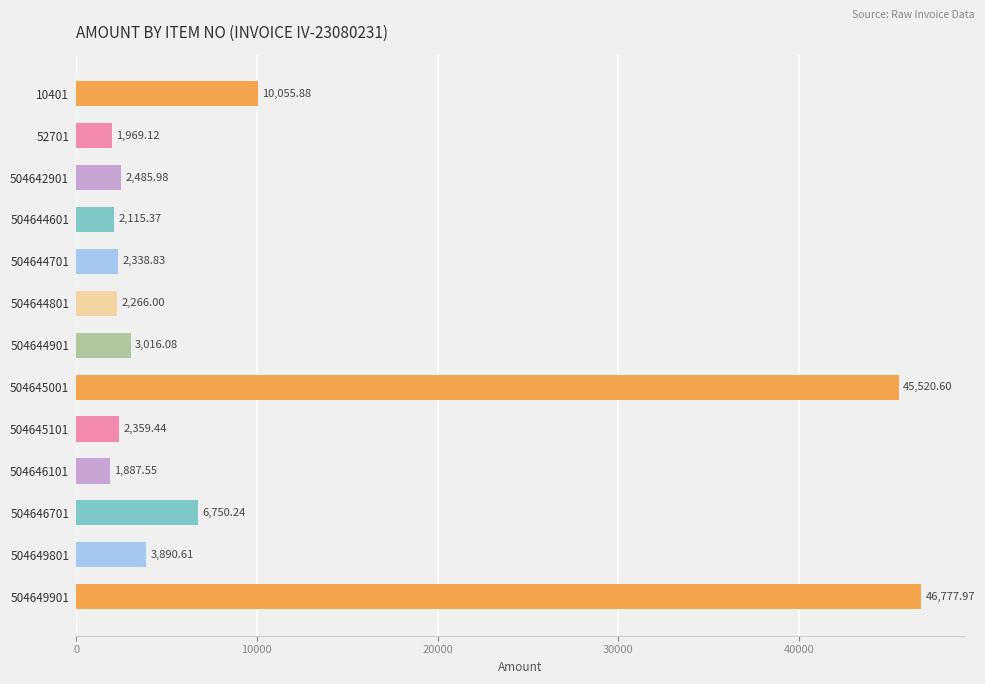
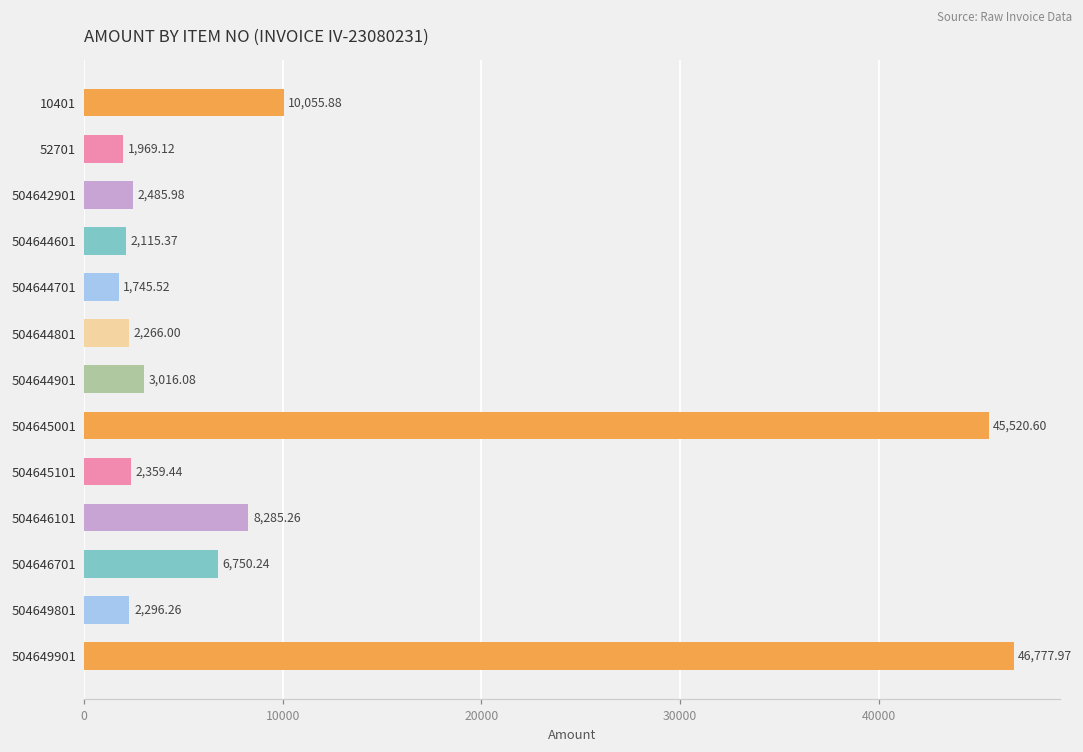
504644701: 2,338.83 -> 1,745.52
504646101: 1,887.55 -> 8,285.26
504649801: 3,890.61 -> 2,296.26
